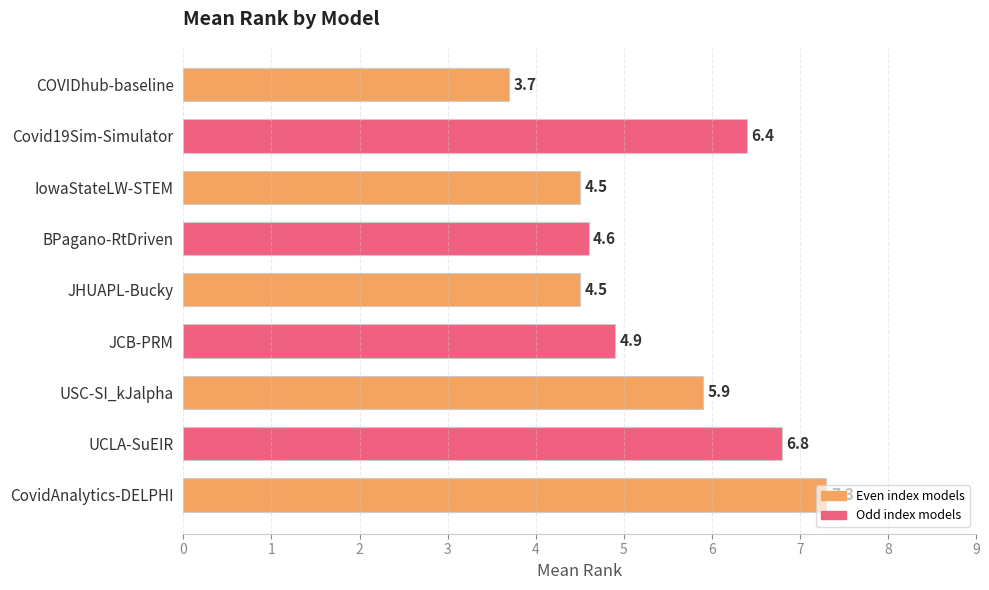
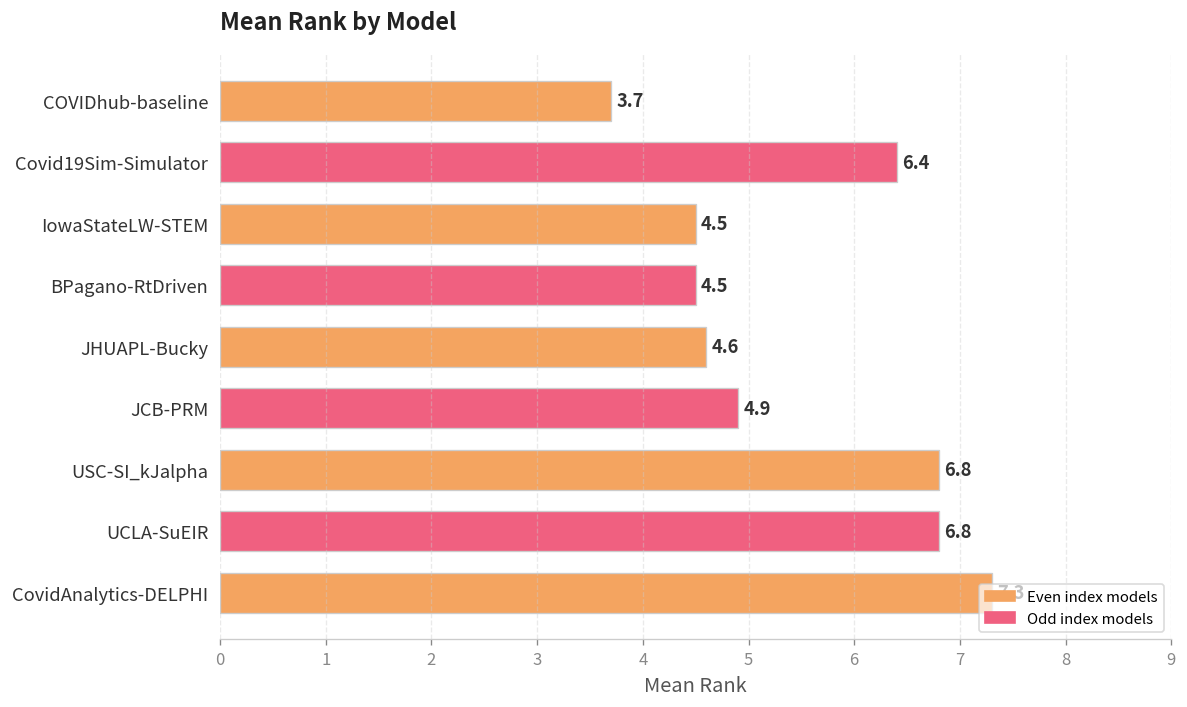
BPagano-RtDriven: 4.6 -> 4.5
JHUAPL-Bucky: 4.5 -> 4.6
USC-SI_kJalpha: 5.9 -> 6.8
